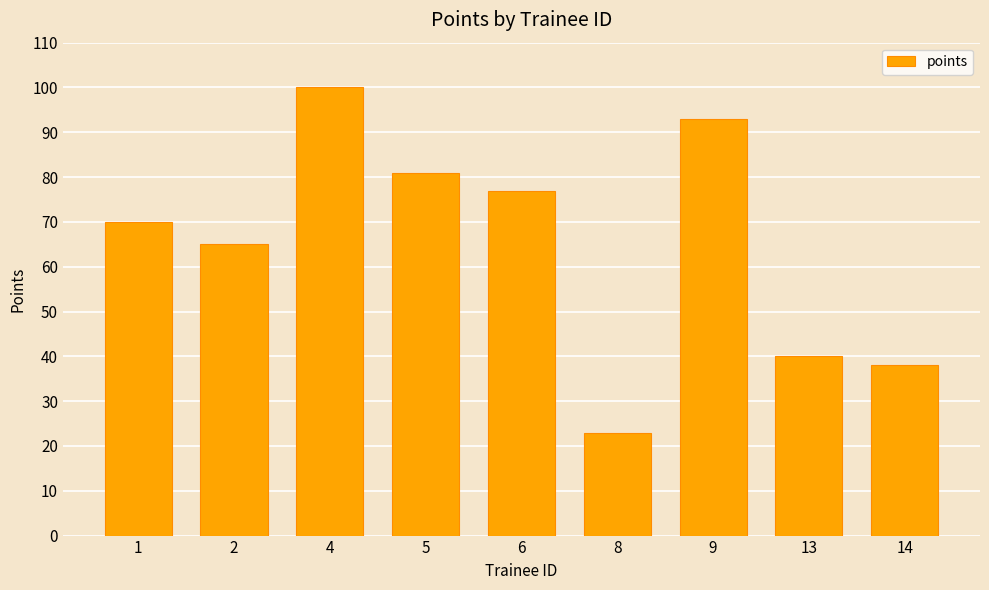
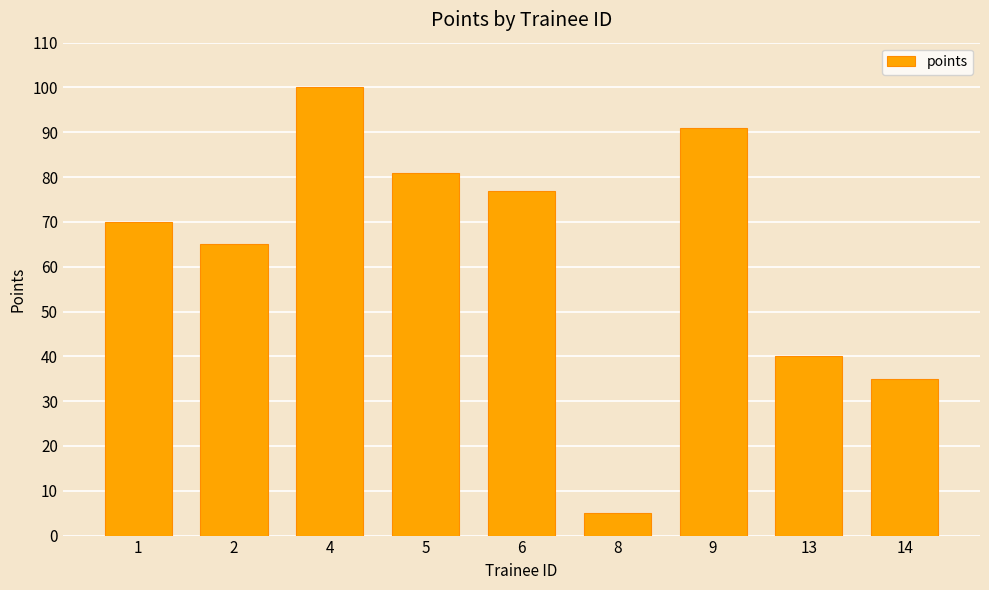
8: 23 -> 5
9: 93 -> 91
14: 38 -> 35
